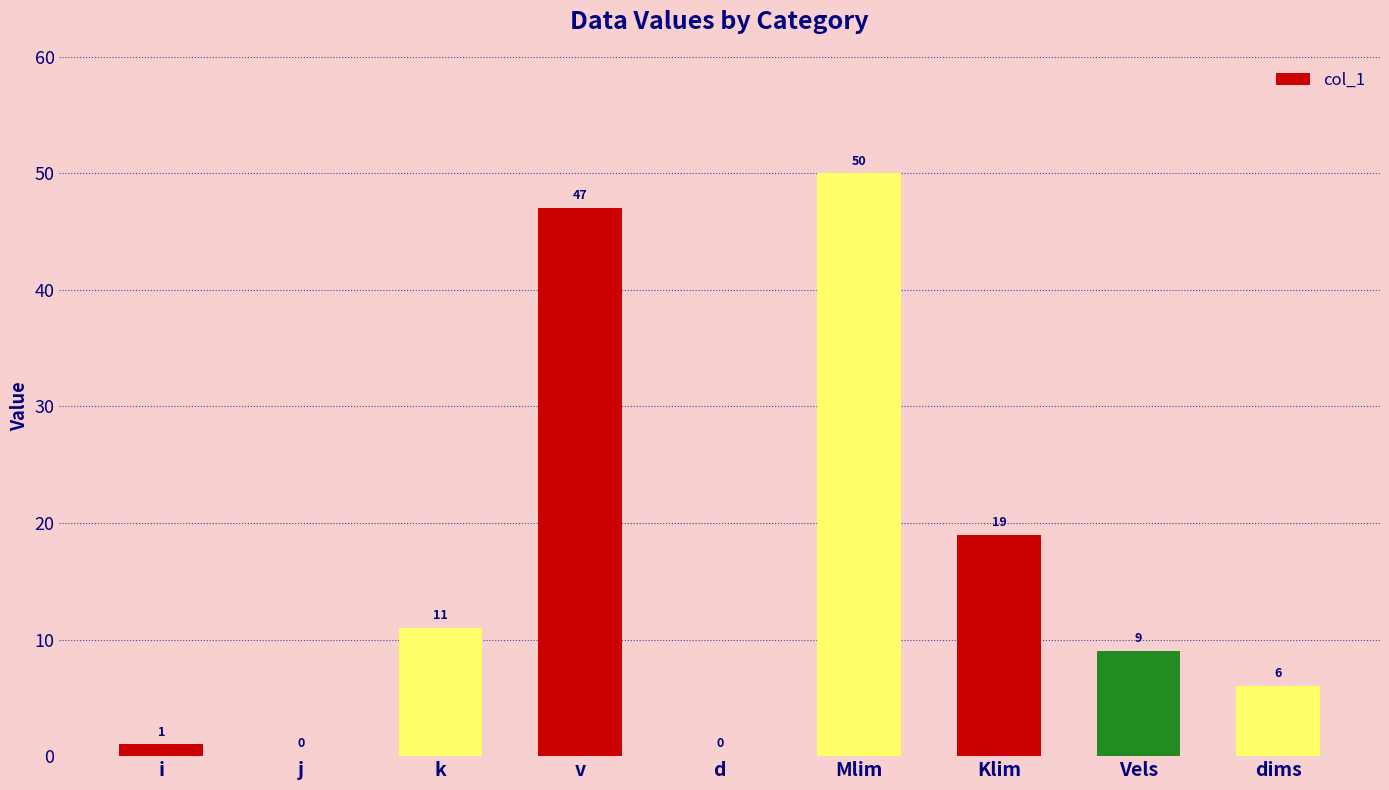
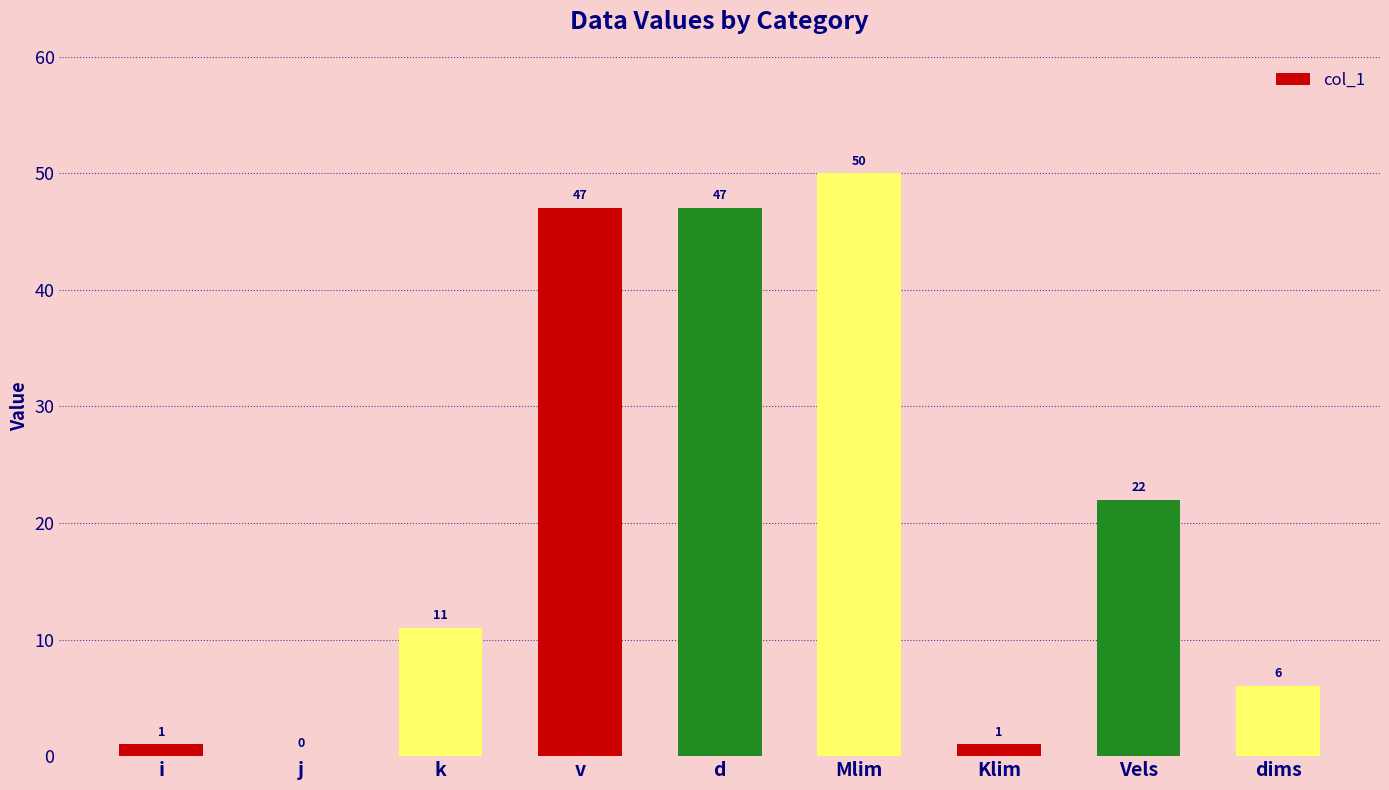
d: 0 -> 47
Klim: 19 -> 1
Vels: 9 -> 22
